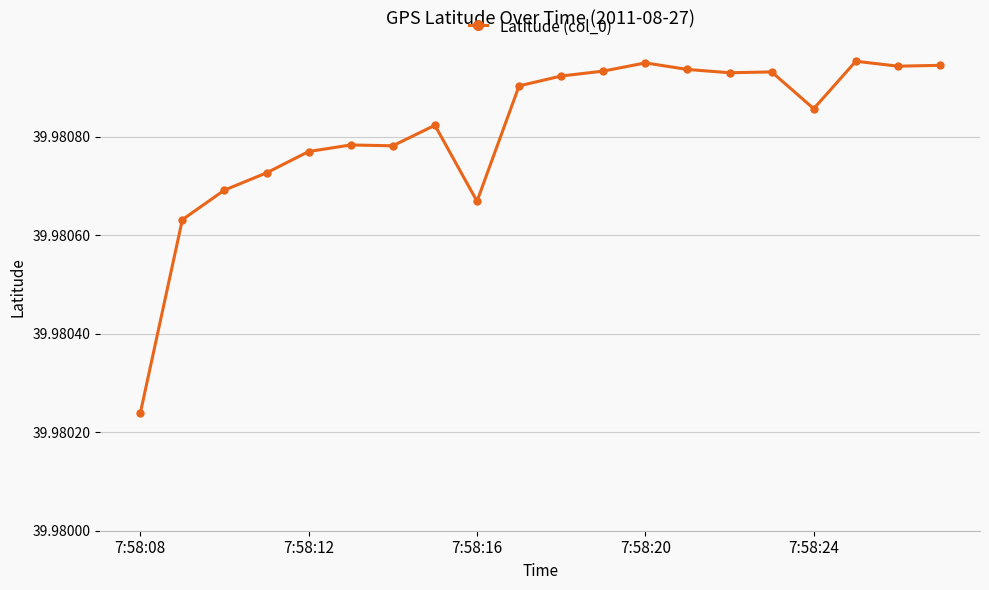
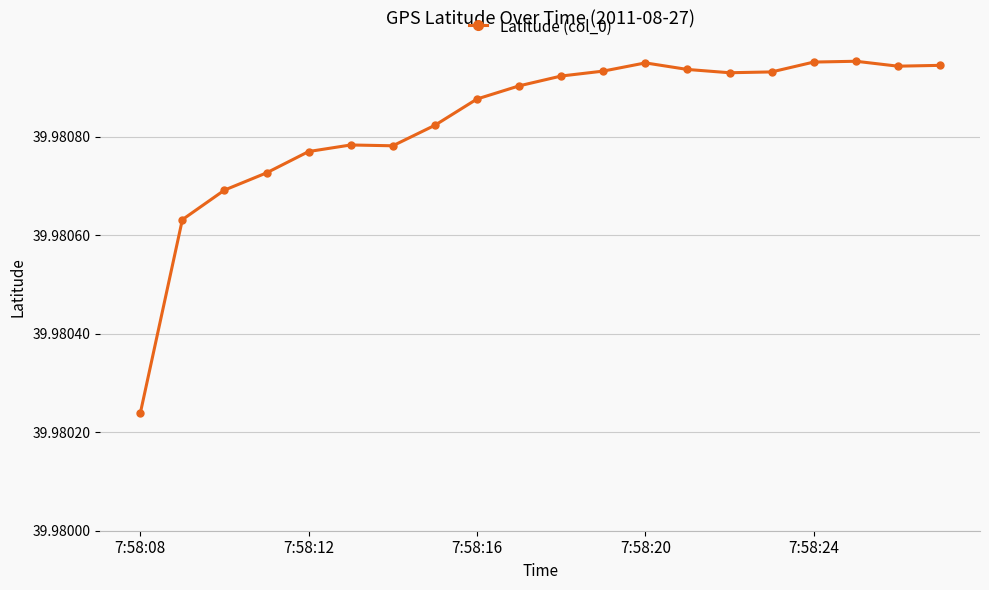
7:58:16: 39.98067 -> 39.98088
7:58:24: 39.98086 -> 39.98095
